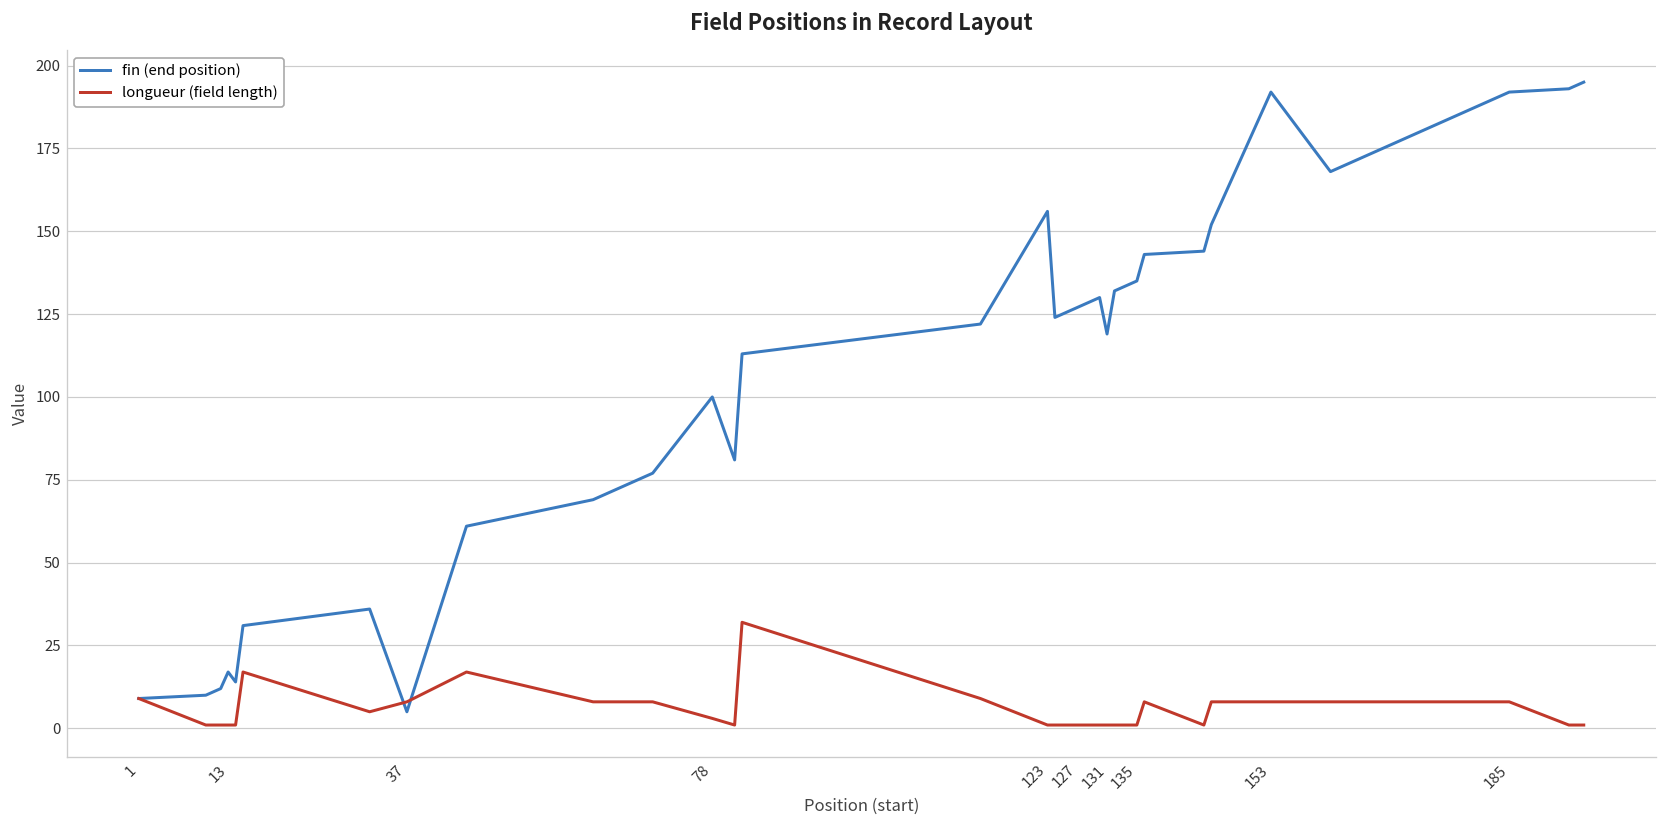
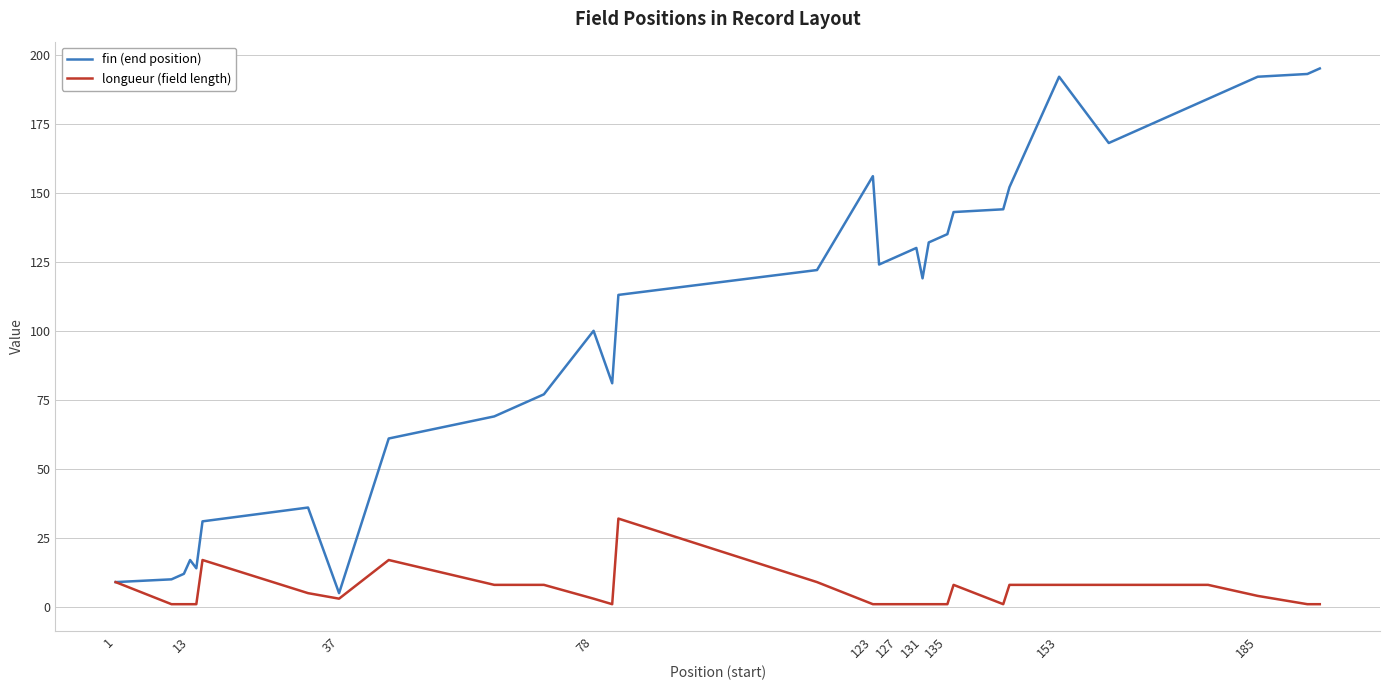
longueur (field length), 37: 8 -> 3
longueur (field length), 185: 8 -> 4
